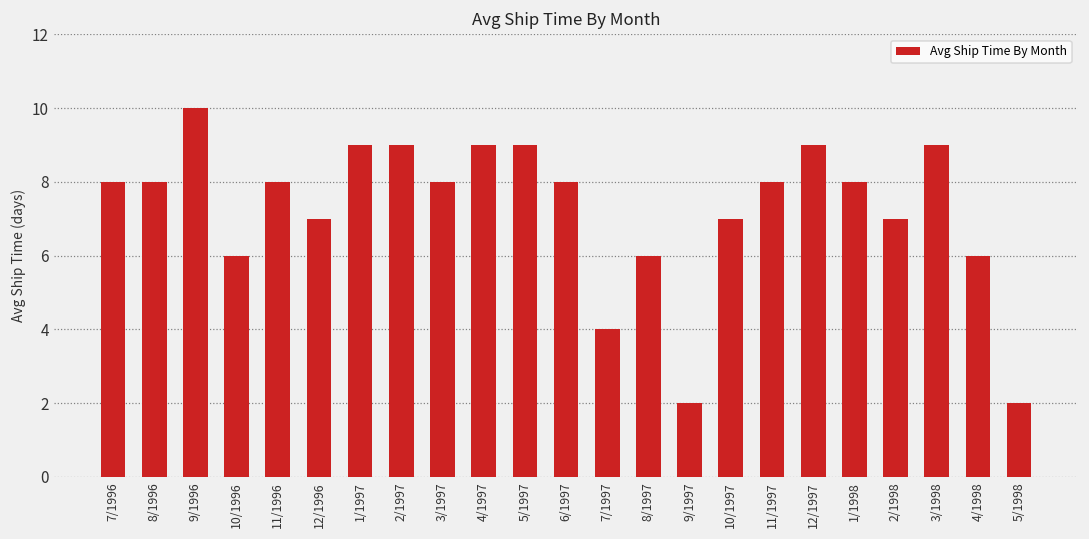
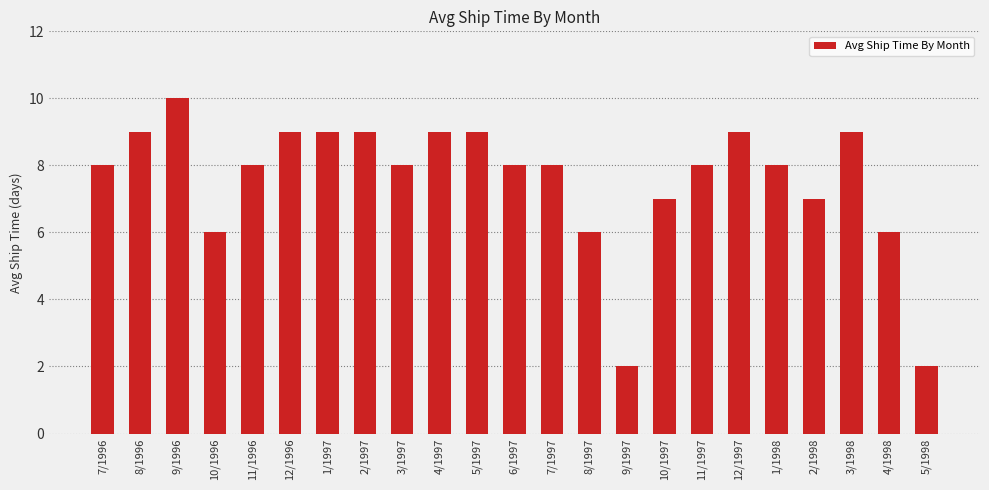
8/1996: 8 -> 9
12/1996: 7 -> 9
7/1997: 4 -> 8
